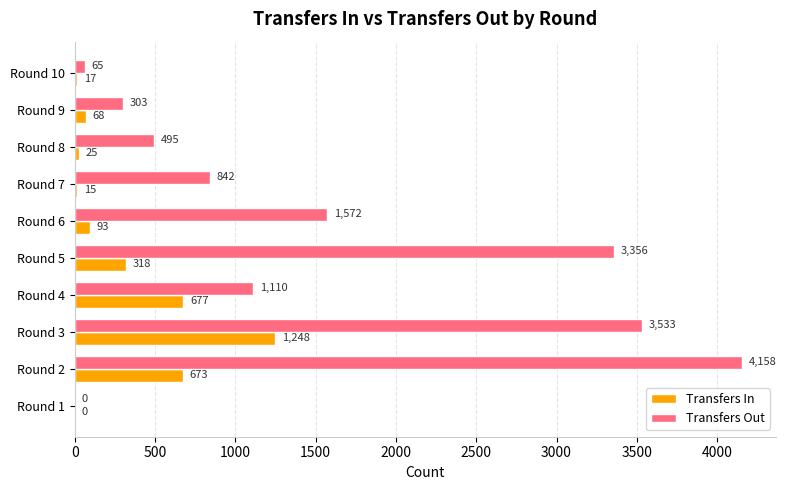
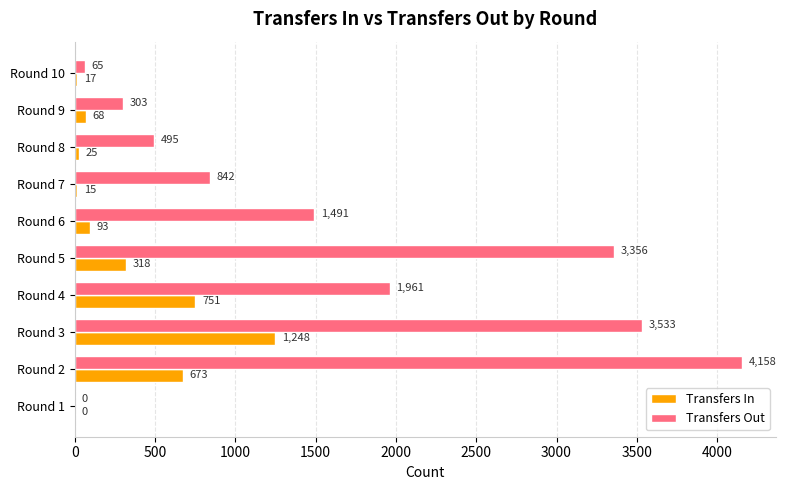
Transfers Out, Round 6: 1,572 -> 1,491
Transfers Out, Round 4: 1,110 -> 1,961
Transfers In, Round 4: 677 -> 751
